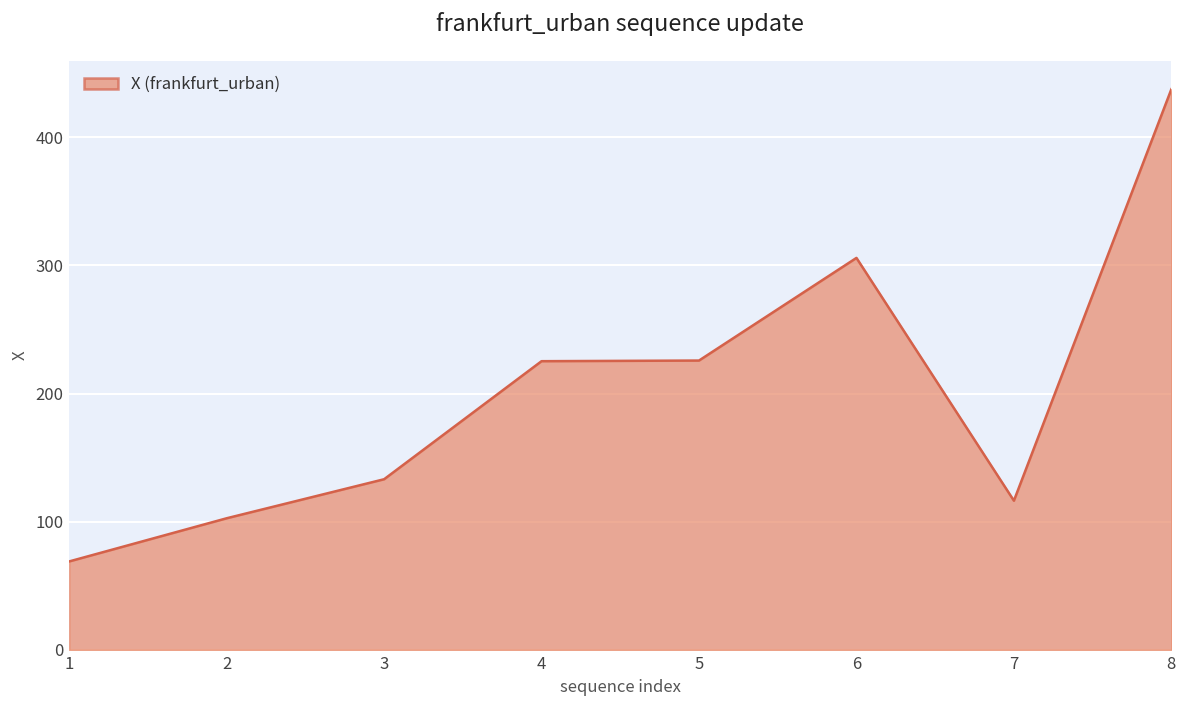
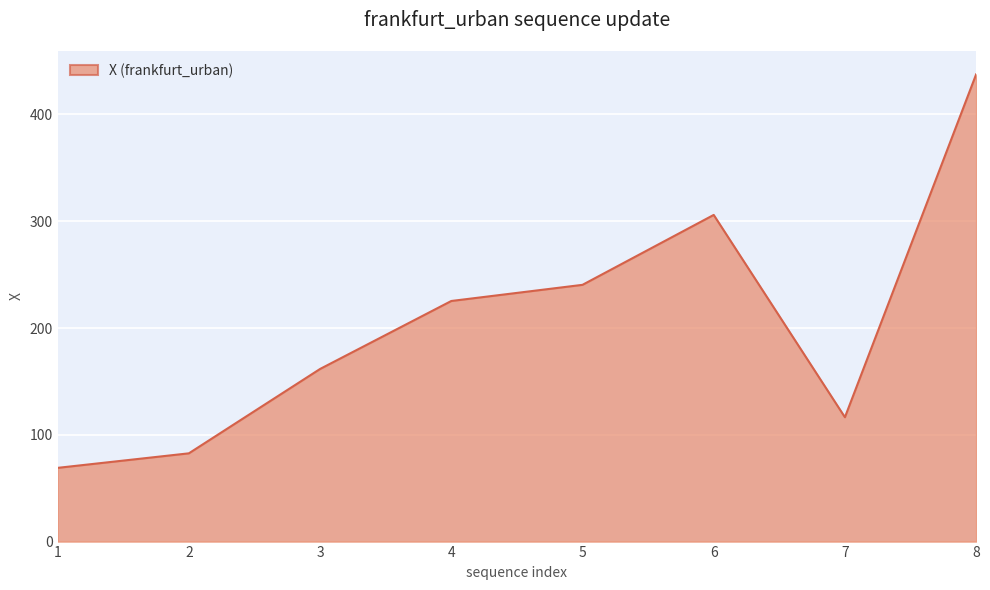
2: 103 -> 83
3: 133 -> 162
5: 226 -> 240
